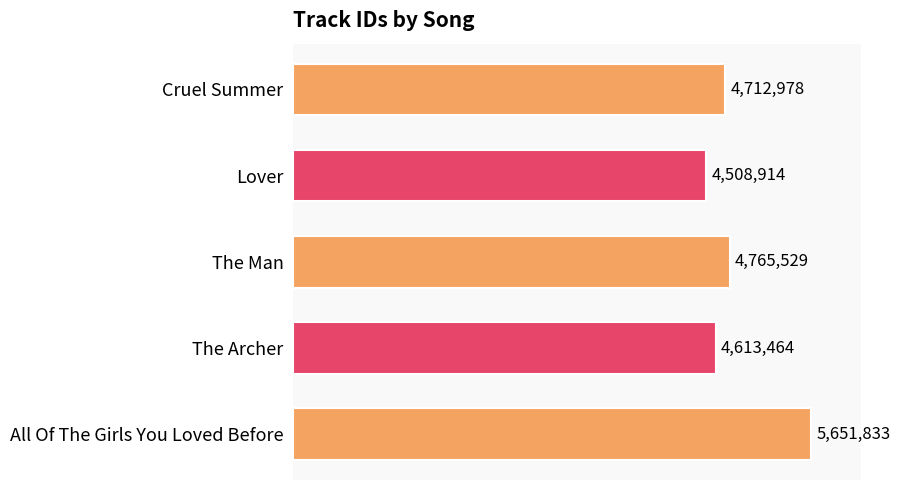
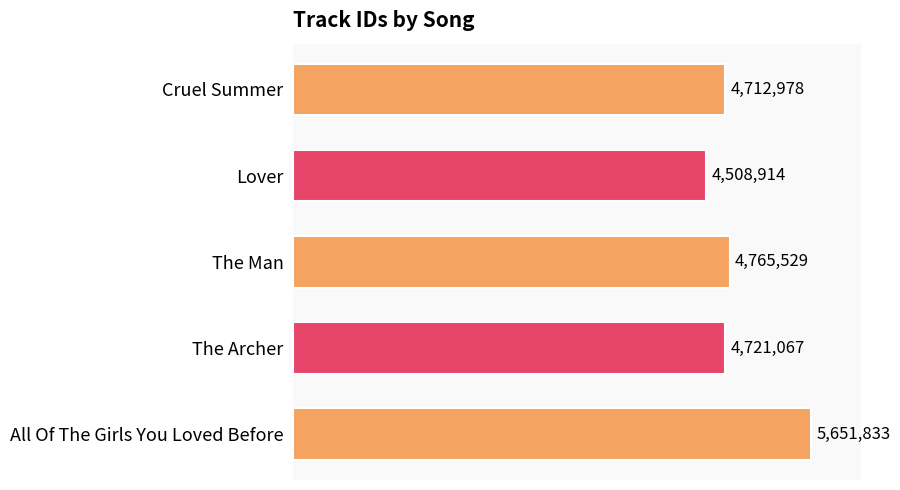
The Archer: 4,613,464 -> 4,721,067
